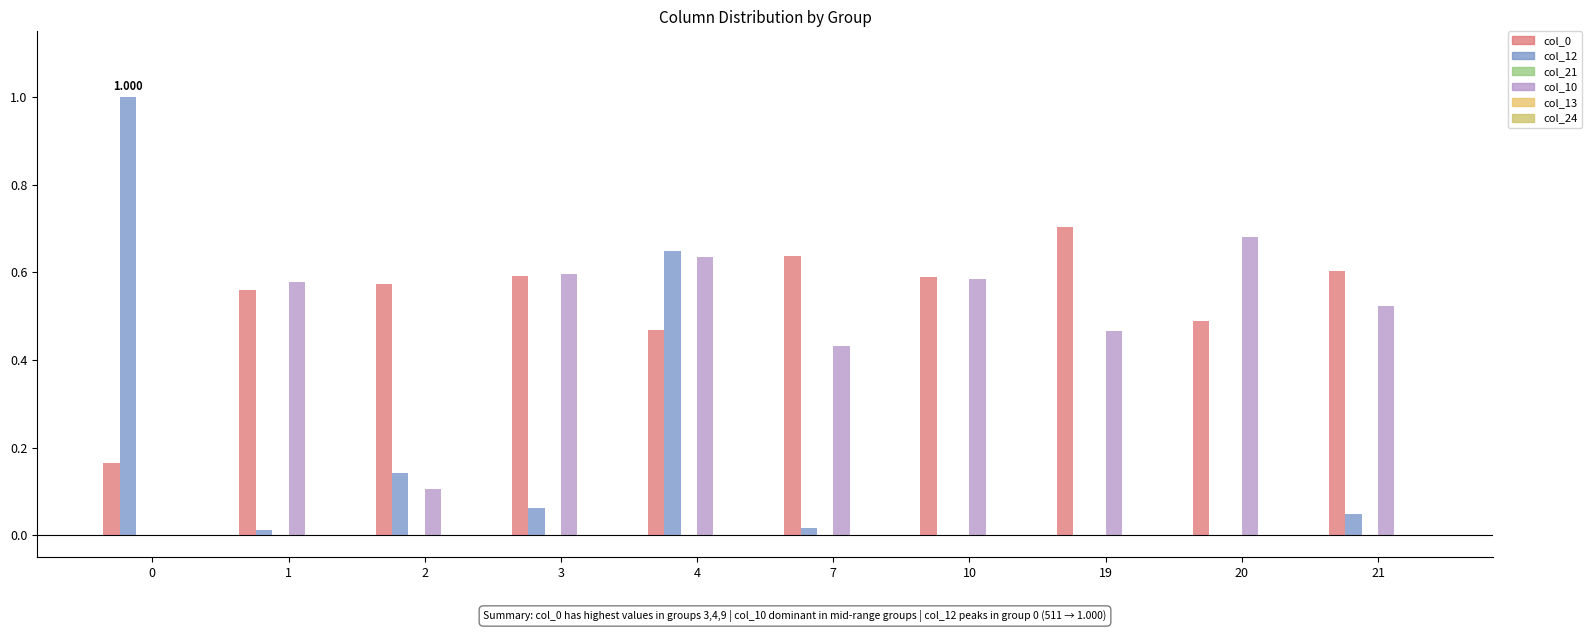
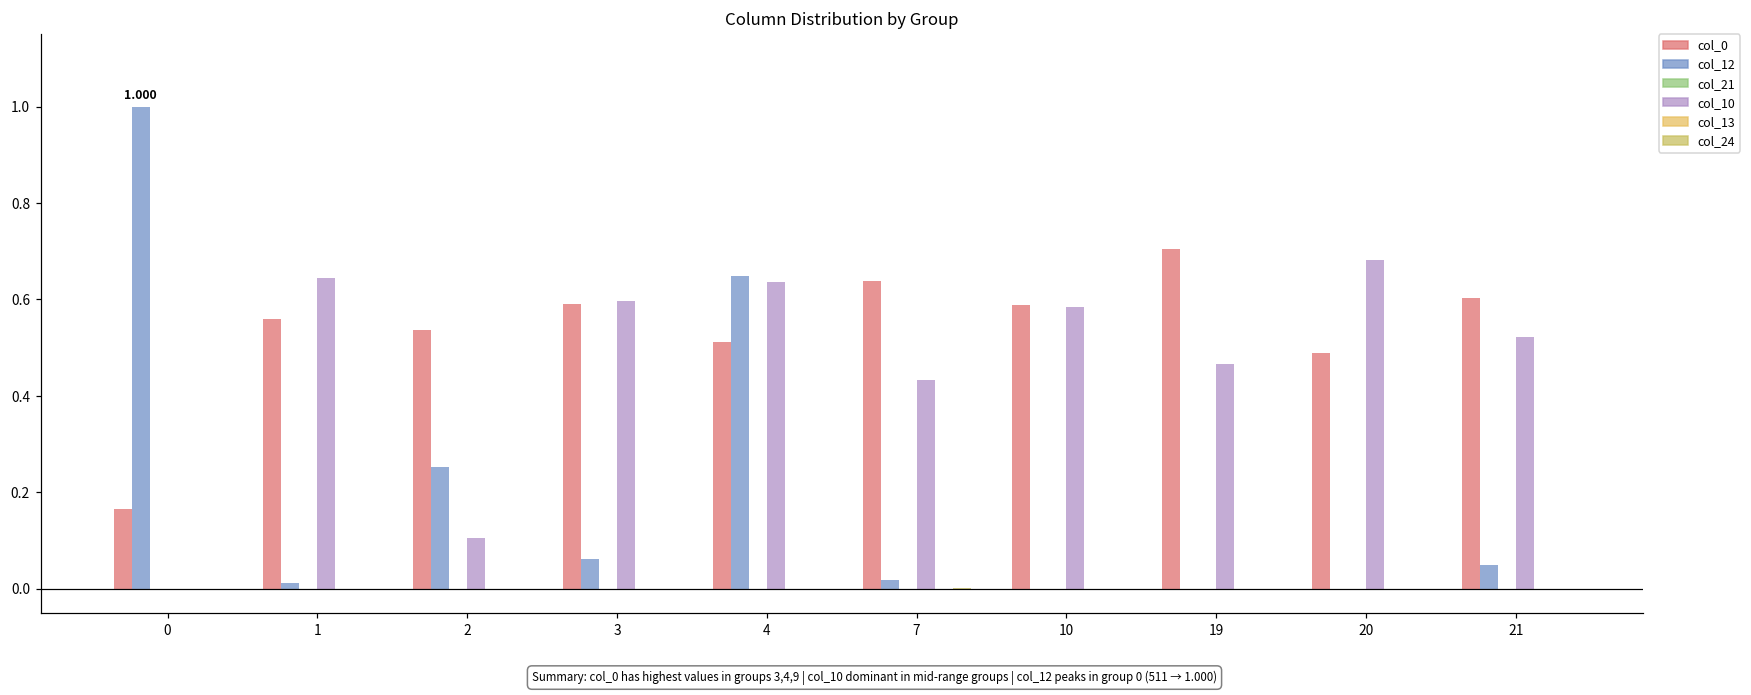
col_10, 1: 0.58 -> 0.64
col_0, 2: 0.57 -> 0.54
col_12, 2: 0.14 -> 0.25
col_0, 4: 0.47 -> 0.51
